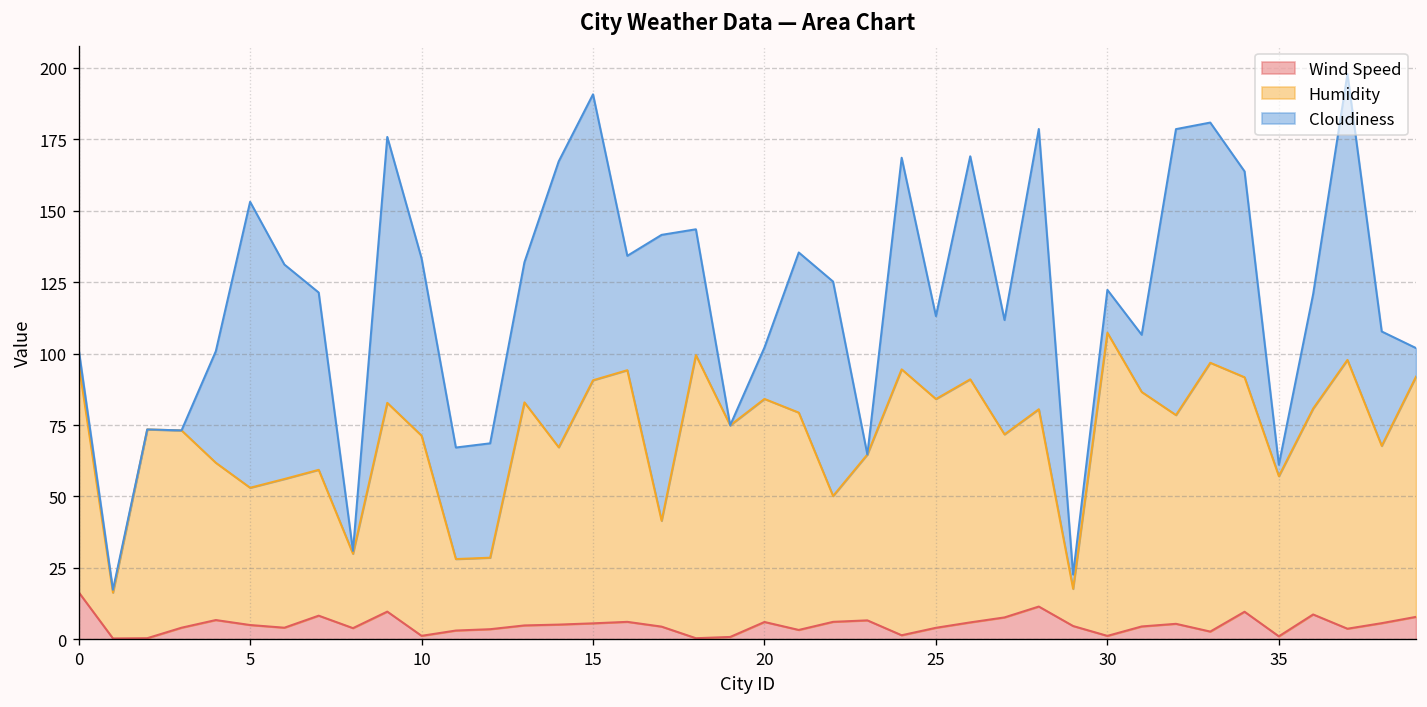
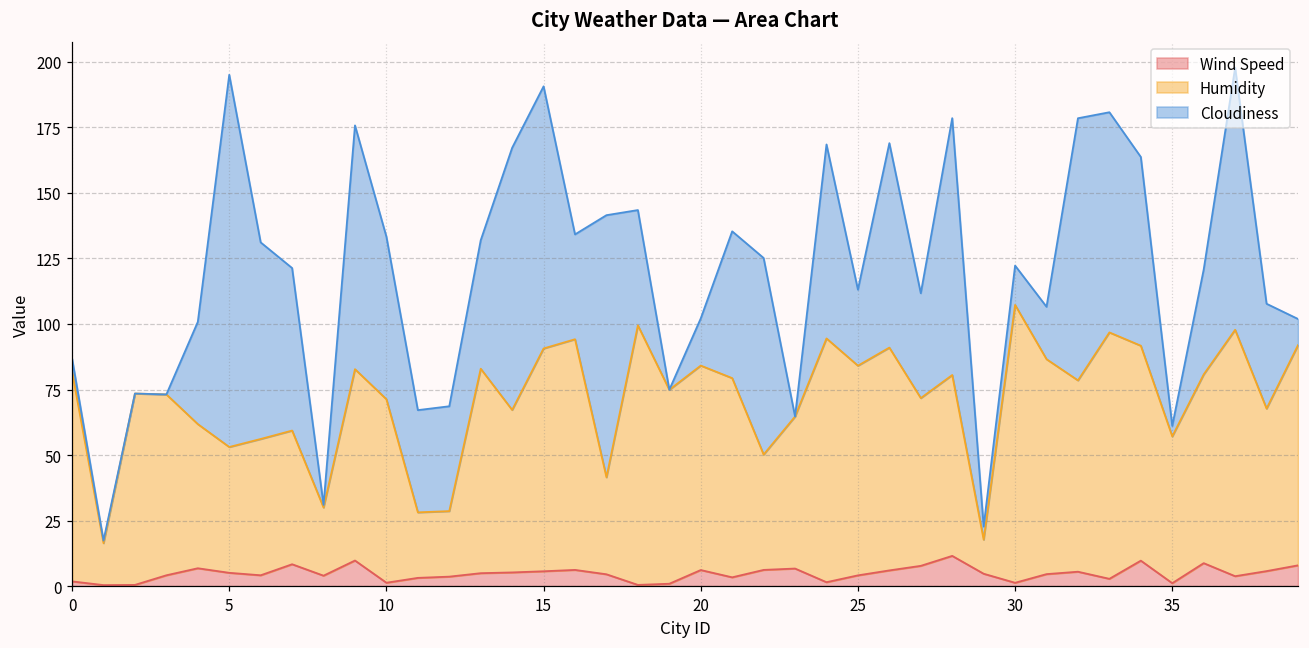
Wind Speed, 0: 17 -> 2
Cloudiness, 5: 100 -> 142
